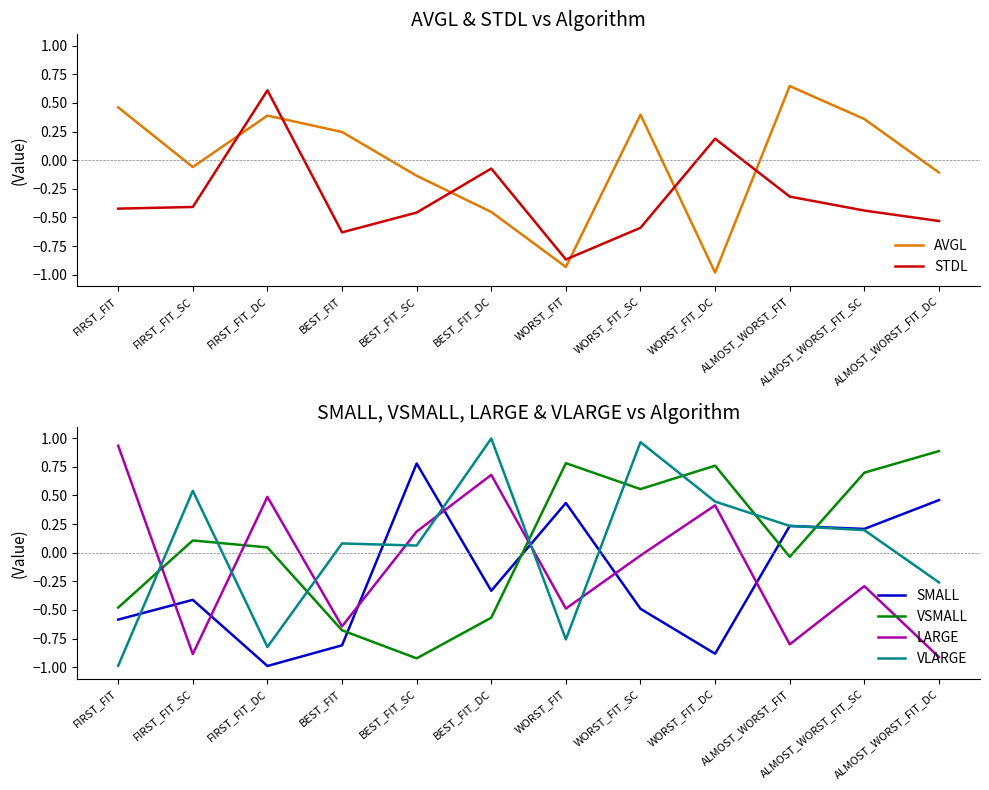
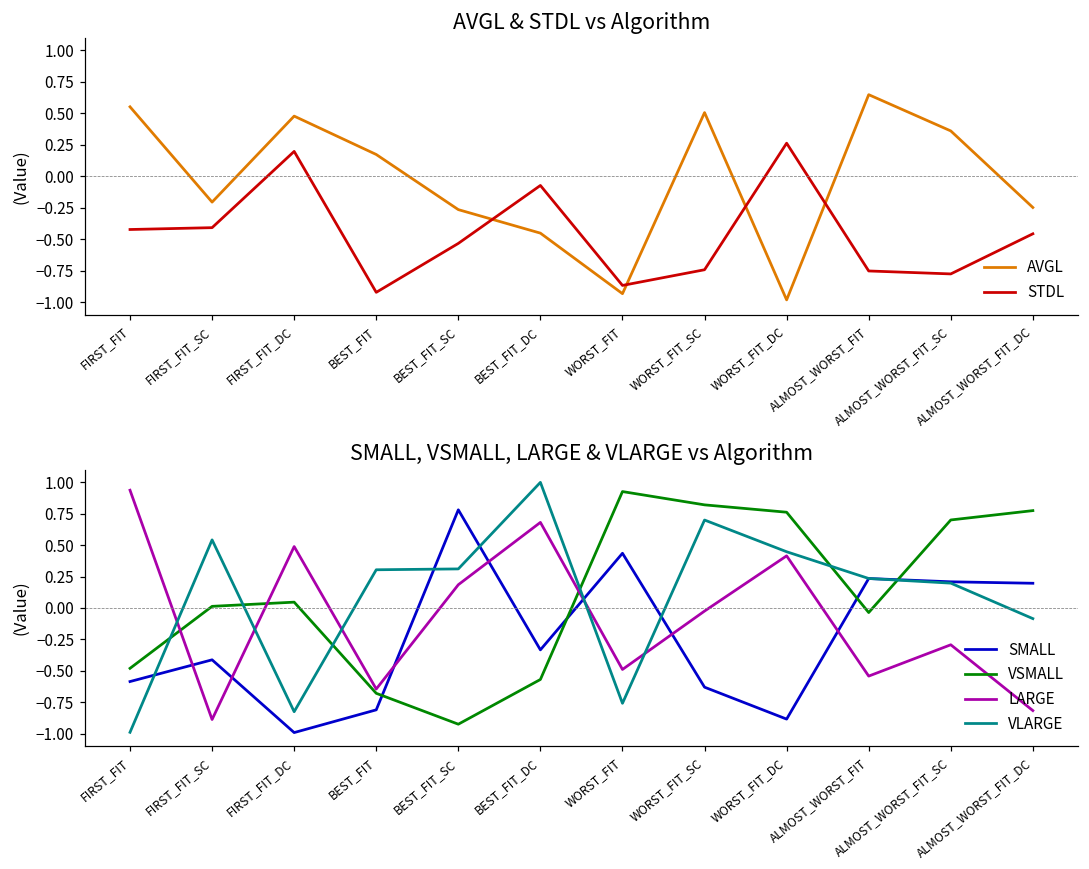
AVGL & STDL vs Algorithm, AVGL, FIRST_FIT: 0.46 -> 0.55
AVGL & STDL vs Algorithm, AVGL, FIRST_FIT_SC: -0.06 -> -0.21
AVGL & STDL vs Algorithm, AVGL, FIRST_FIT_DC: 0.39 -> 0.48
AVGL & STDL vs Algorithm, STDL, FIRST_FIT_DC: 0.61 -> 0.20
AVGL & STDL vs Algorithm, AVGL, BEST_FIT: 0.25 -> 0.17
AVGL & STDL vs Algorithm, STDL, BEST_FIT: -0.63 -> -0.92
AVGL & STDL vs Algorithm, AVGL, BEST_FIT_SC: -0.14 -> -0.27
AVGL & STDL vs Algorithm, STDL, BEST_FIT_SC: -0.46 -> -0.53
AVGL & STDL vs Algorithm, AVGL, WORST_FIT_SC: 0.40 -> 0.51
AVGL & STDL vs Algorithm, STDL, WORST_FIT_SC: -0.59 -> -0.74
AVGL & STDL vs Algorithm, STDL, WORST_FIT_DC: 0.19 -> 0.26
AVGL & STDL vs Algorithm, STDL, ALMOST_WORST_FIT: -0.32 -> -0.75
AVGL & STDL vs Algorithm, STDL, ALMOST_WORST_FIT_SC: -0.44 -> -0.78
AVGL & STDL vs Algorithm, AVGL, ALMOST_WORST_FIT_DC: -0.11 -> -0.25
AVGL & STDL vs Algorithm, STDL, ALMOST_WORST_FIT_DC: -0.53 -> -0.46
SMALL, VSMALL, LARGE & VLARGE vs Algorithm, VSMALL, FIRST_FIT_SC: 0.11 -> 0.01
SMALL, VSMALL, LARGE & VLARGE vs Algorithm, VLARGE, BEST_FIT: 0.08 -> 0.30
SMALL, VSMALL, LARGE & VLARGE vs Algorithm, VLARGE, BEST_FIT_SC: 0.06 -> 0.31
SMALL, VSMALL, LARGE & VLARGE vs Algorithm, VSMALL, WORST_FIT: 0.78 -> 0.92
SMALL, VSMALL, LARGE & VLARGE vs Algorithm, SMALL, WORST_FIT_SC: -0.49 -> -0.63
SMALL, VSMALL, LARGE & VLARGE vs Algorithm, VSMALL, WORST_FIT_SC: 0.56 -> 0.82
SMALL, VSMALL, LARGE & VLARGE vs Algorithm, VLARGE, WORST_FIT_SC: 0.97 -> 0.70
SMALL, VSMALL, LARGE & VLARGE vs Algorithm, LARGE, ALMOST_WORST_FIT: -0.80 -> -0.54
SMALL, VSMALL, LARGE & VLARGE vs Algorithm, SMALL, ALMOST_WORST_FIT_DC: 0.46 -> 0.20
SMALL, VSMALL, LARGE & VLARGE vs Algorithm, VSMALL, ALMOST_WORST_FIT_DC: 0.89 -> 0.77
SMALL, VSMALL, LARGE & VLARGE vs Algorithm, LARGE, ALMOST_WORST_FIT_DC: -0.91 -> -0.82
SMALL, VSMALL, LARGE & VLARGE vs Algorithm, VLARGE, ALMOST_WORST_FIT_DC: -0.26 -> -0.08
